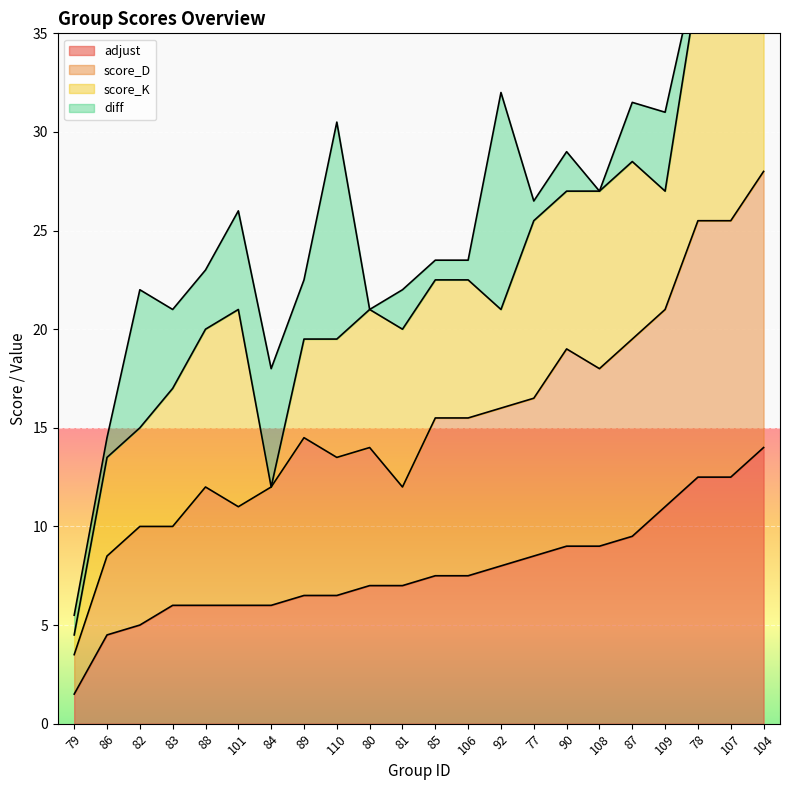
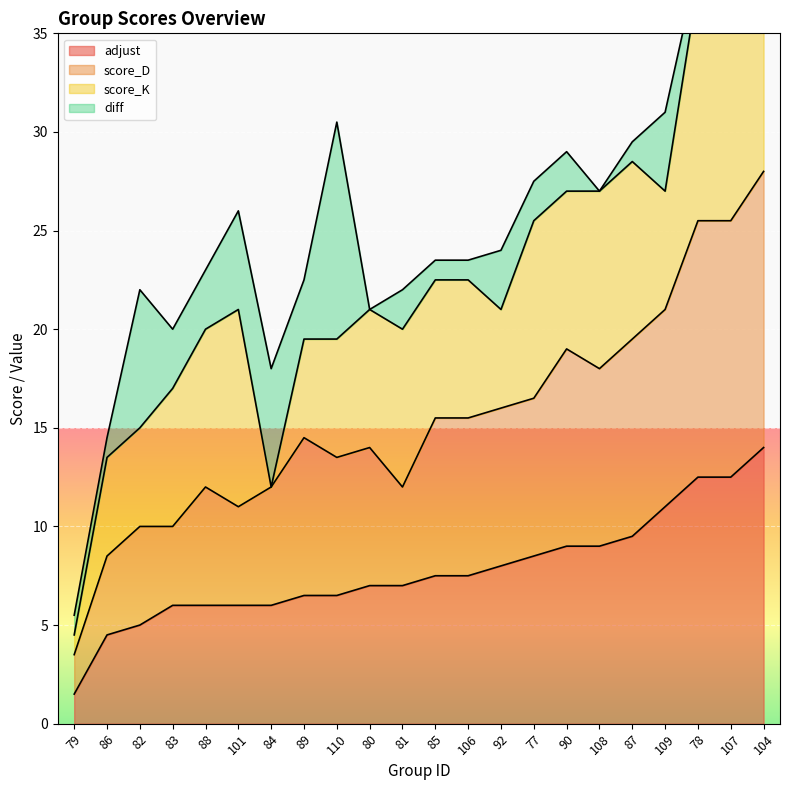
diff, 83: 4 -> 3
diff, 92: 11 -> 3
diff, 77: 1 -> 2
diff, 87: 3 -> 1
